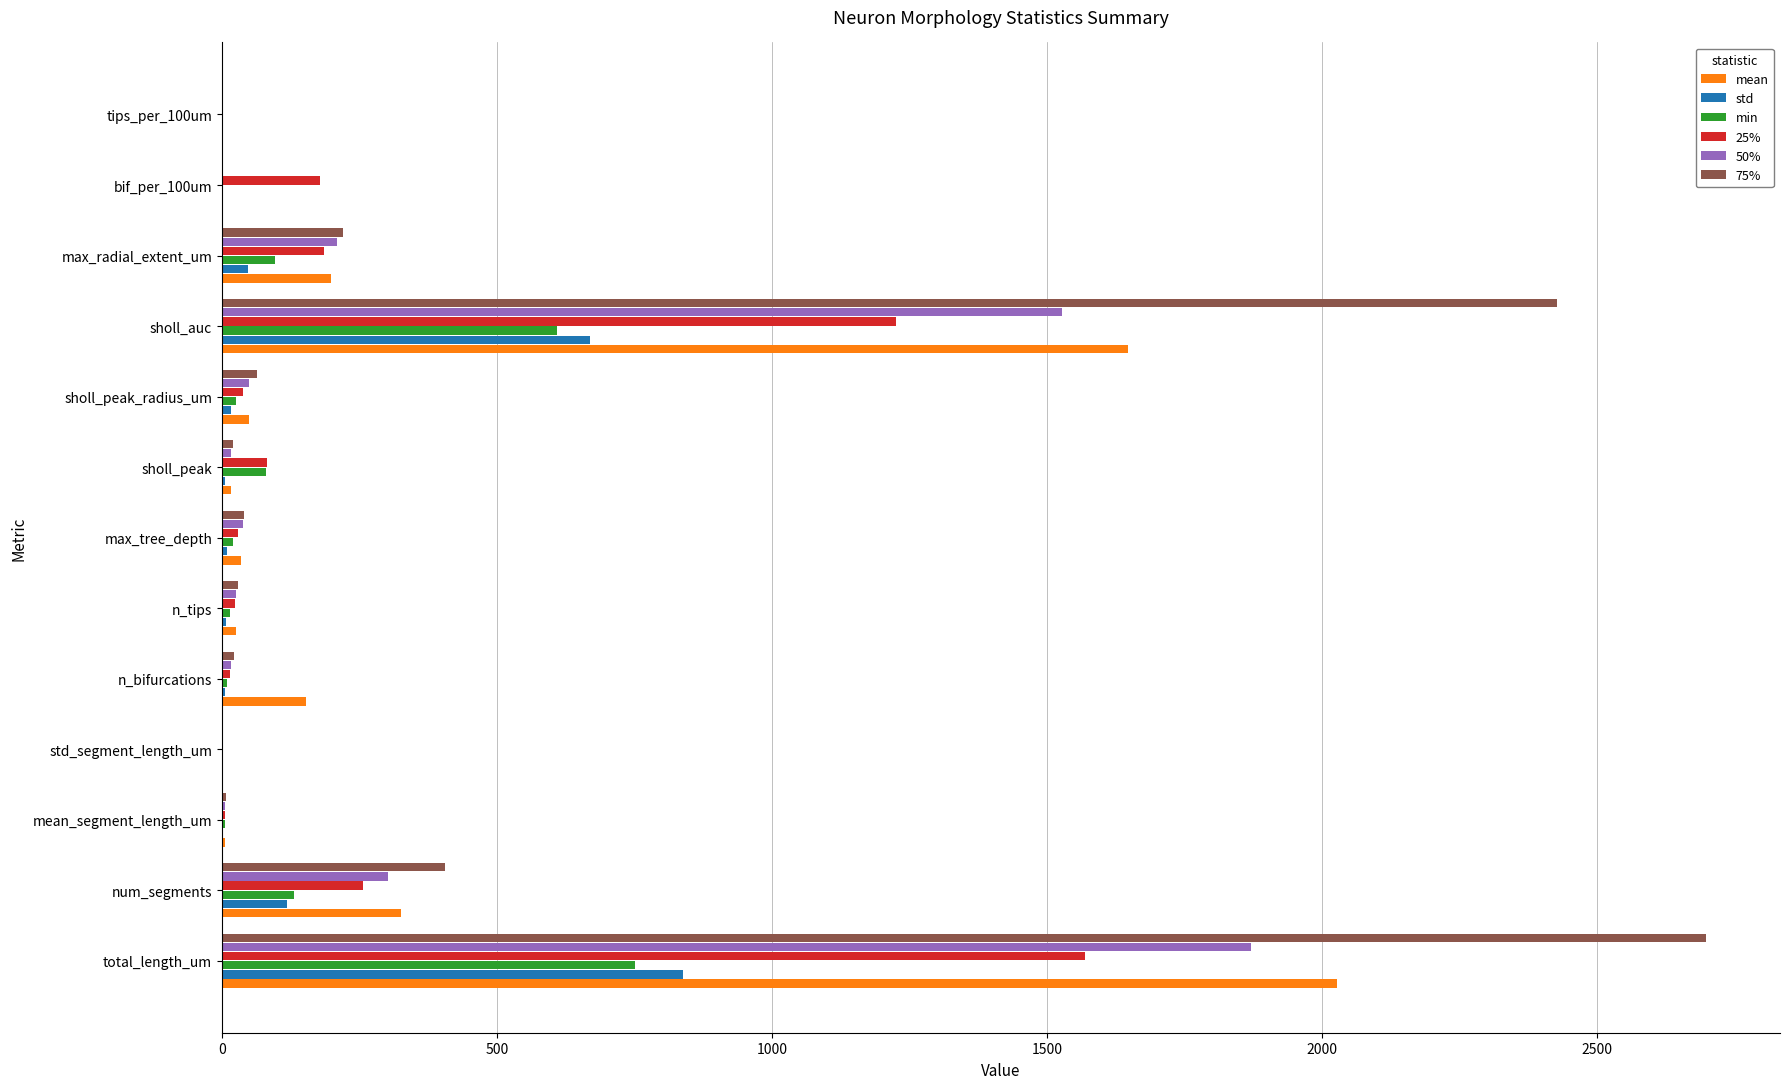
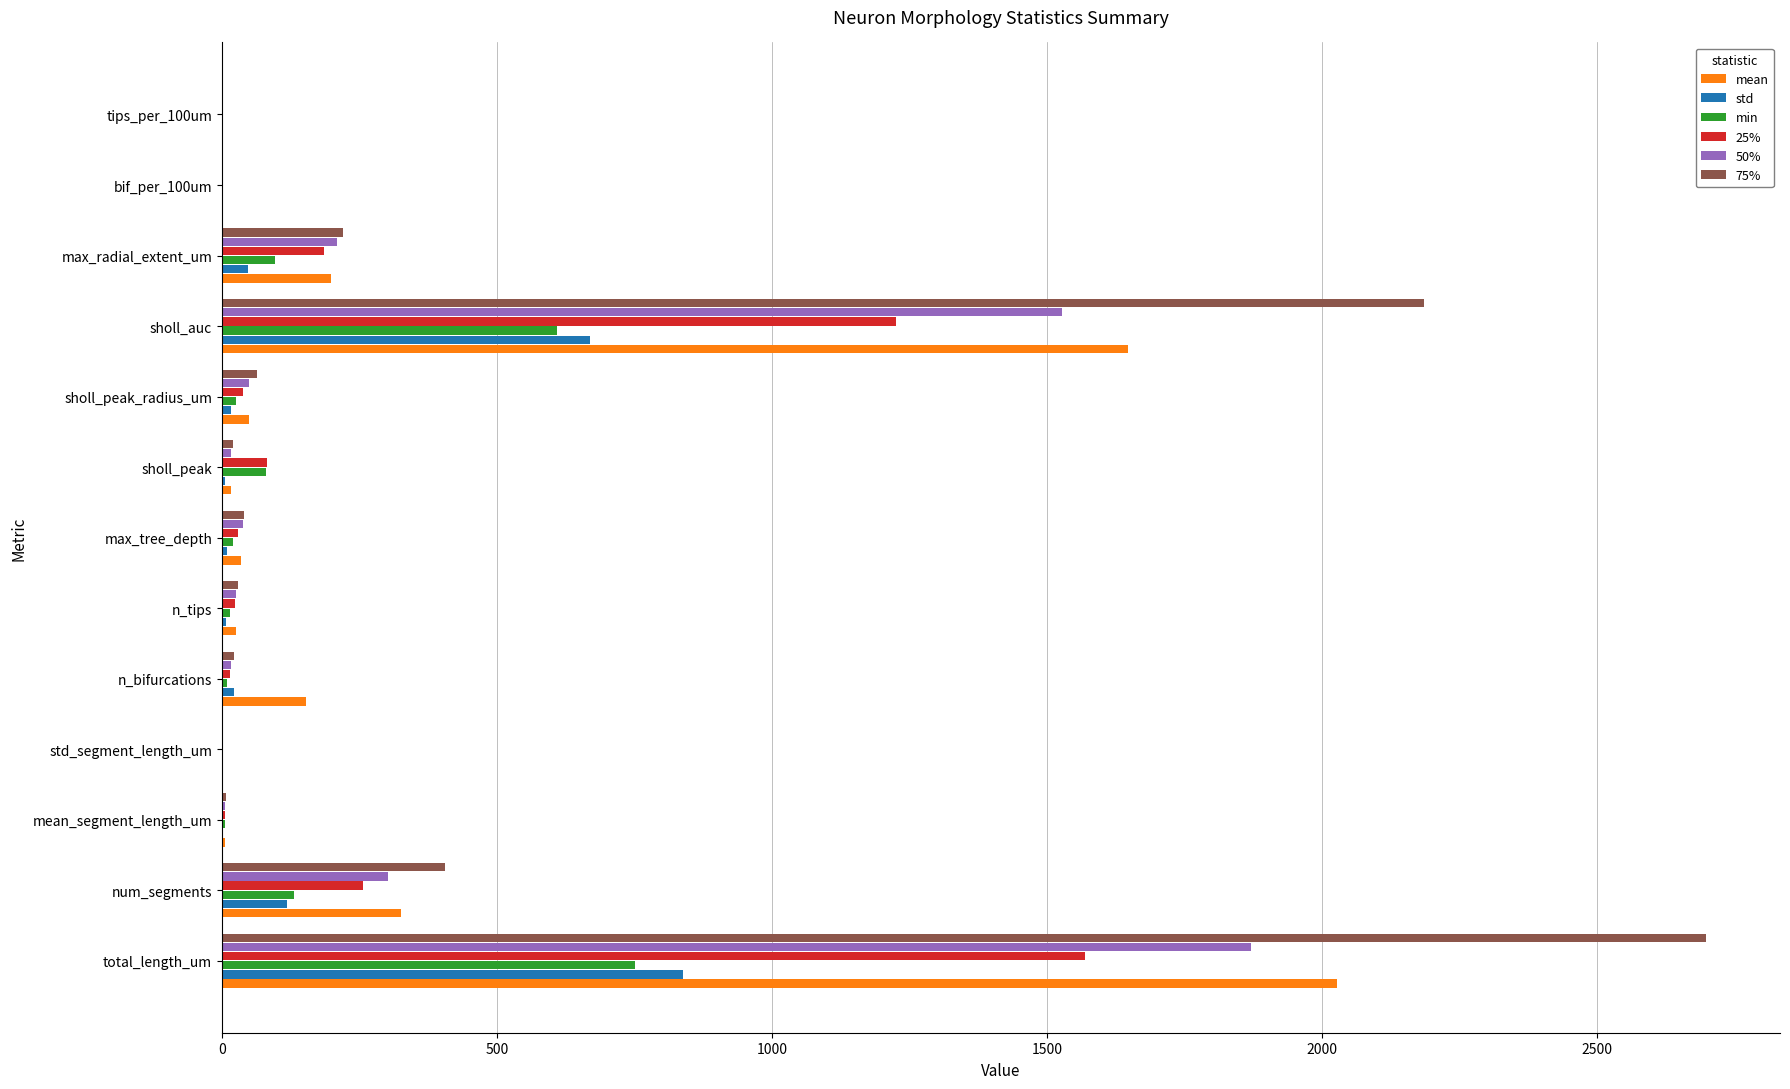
25%, bif_per_100um: 180 -> 0
75%, sholl_auc: 2430 -> 2190
std, n_bifurcations: 10 -> 20
